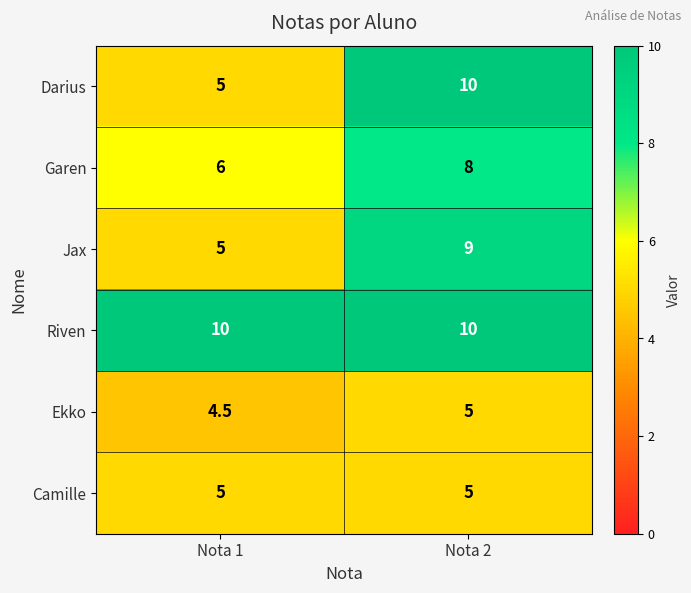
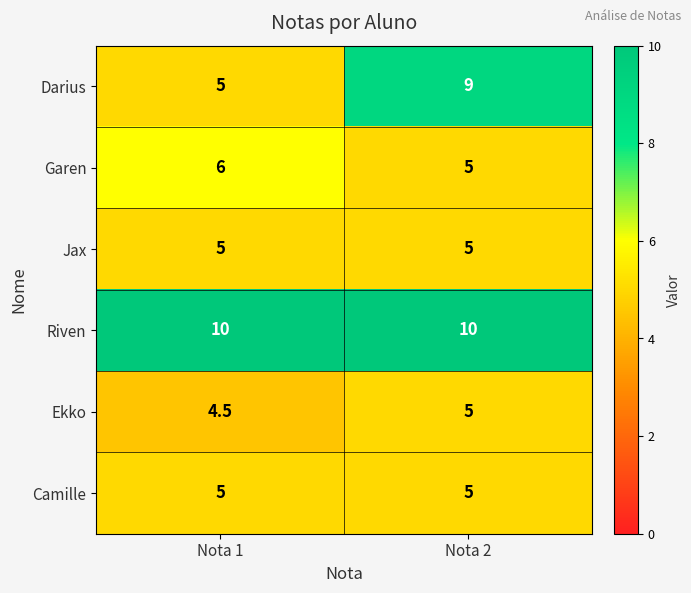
Darius, Nota 2: 10 -> 9
Garen, Nota 2: 8 -> 5
Jax, Nota 2: 9 -> 5
